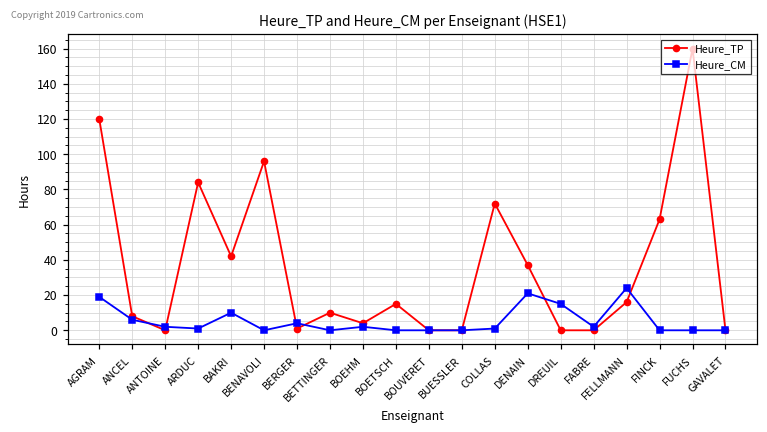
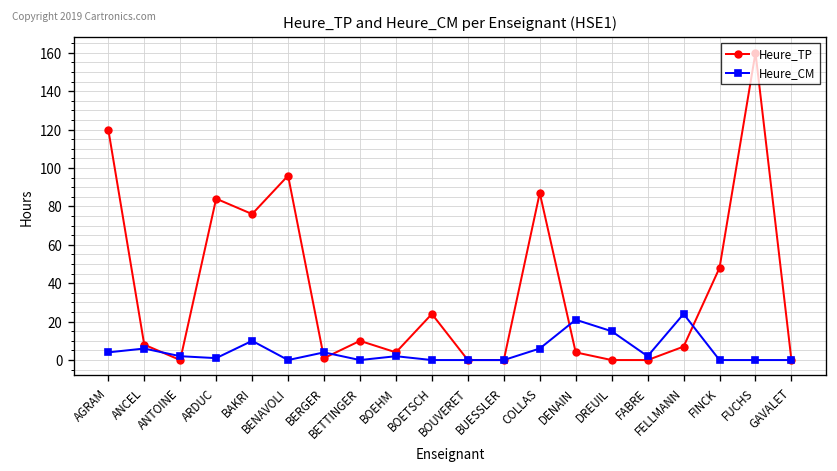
Heure_CM, AGRAM: 19 -> 4
Heure_TP, BAKRI: 42 -> 76
Heure_TP, BOETSCH: 15 -> 24
Heure_TP, COLLAS: 72 -> 87
Heure_CM, COLLAS: 1 -> 6
Heure_TP, DENAIN: 37 -> 4
Heure_TP, FELLMANN: 16 -> 7
Heure_TP, FINCK: 63 -> 48
